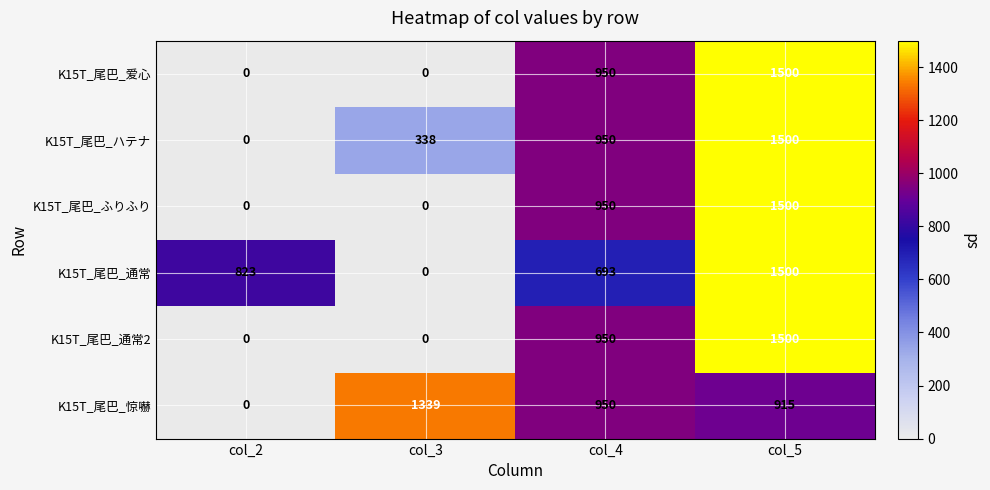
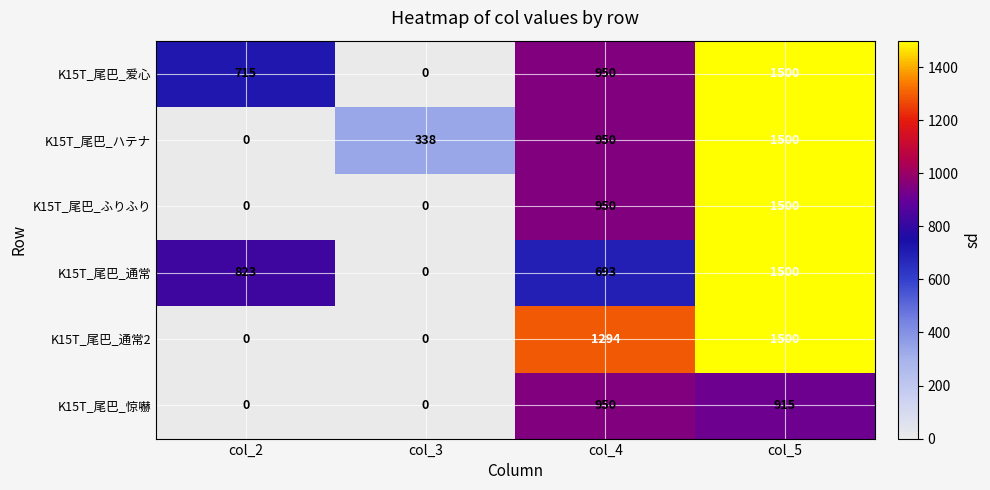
K15T_尾巴_爱心, col_2: 0 -> 715
K15T_尾巴_通常2, col_4: 950 -> 1294
K15T_尾巴_惊嚇, col_3: 1339 -> 0
